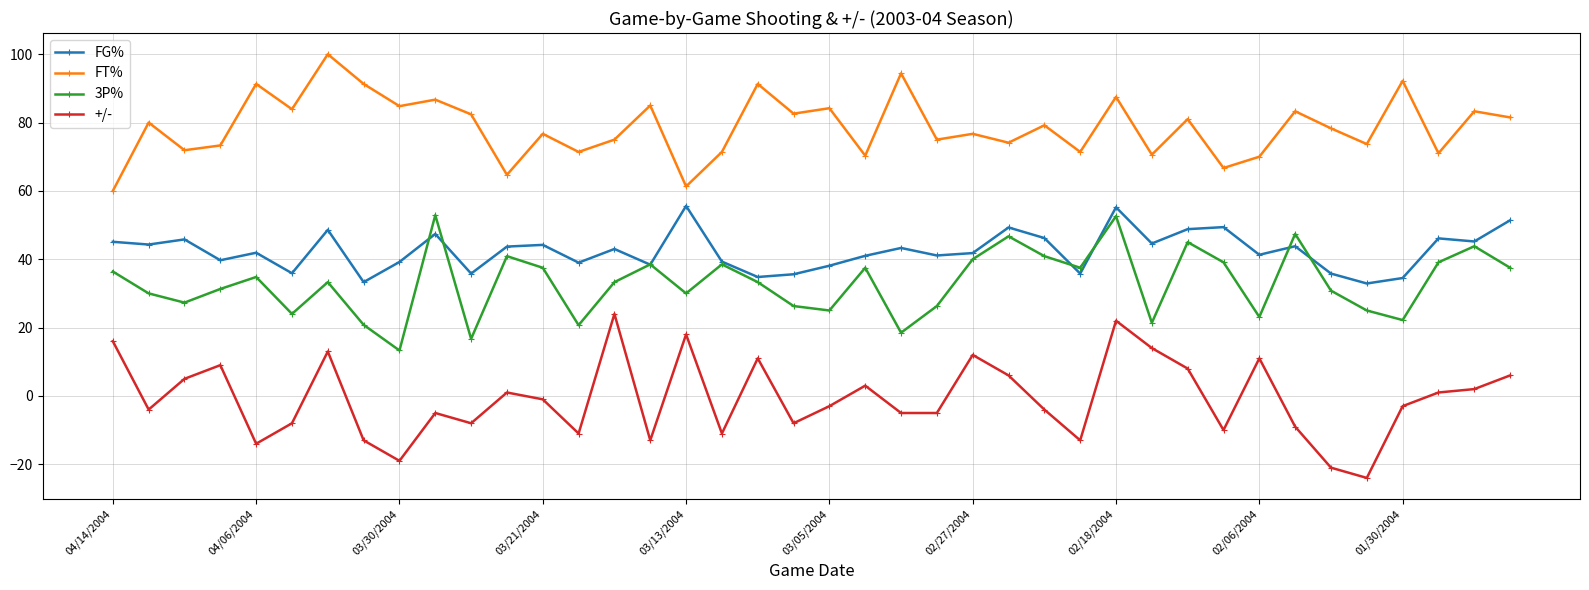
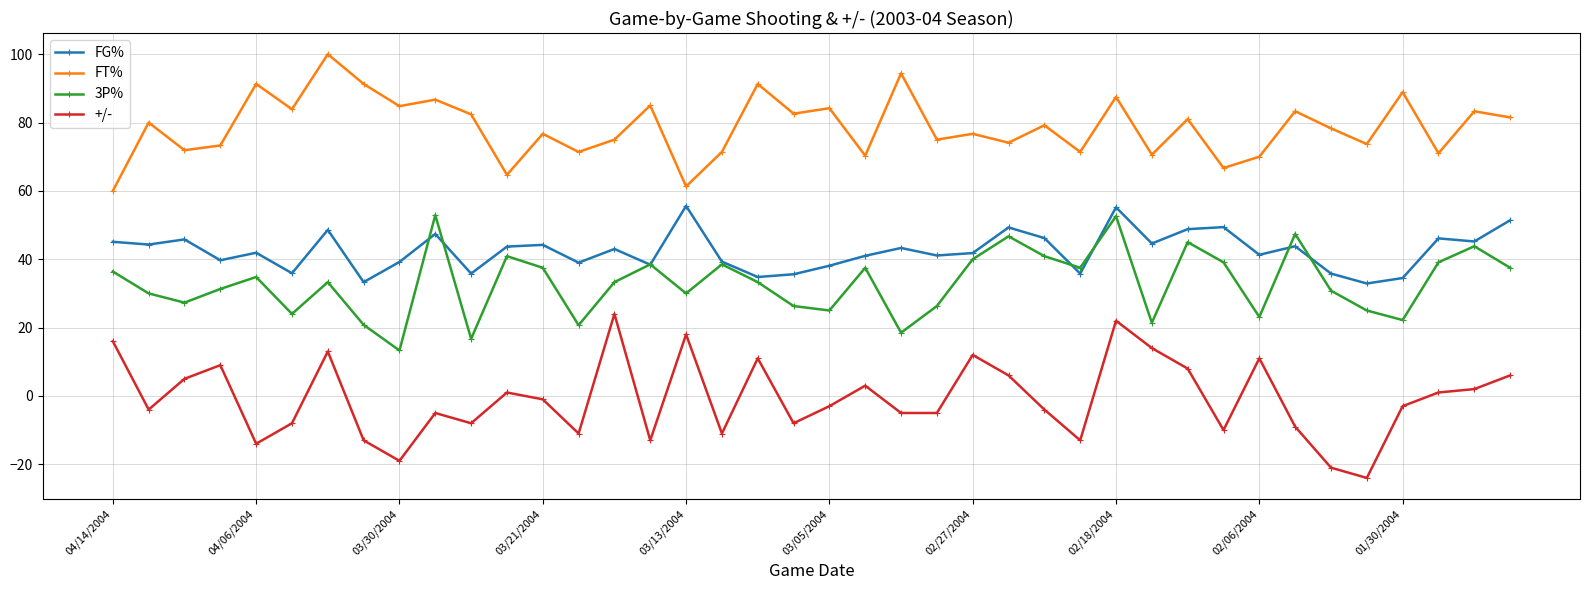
FT%, 01/30/2004: 92 -> 89
